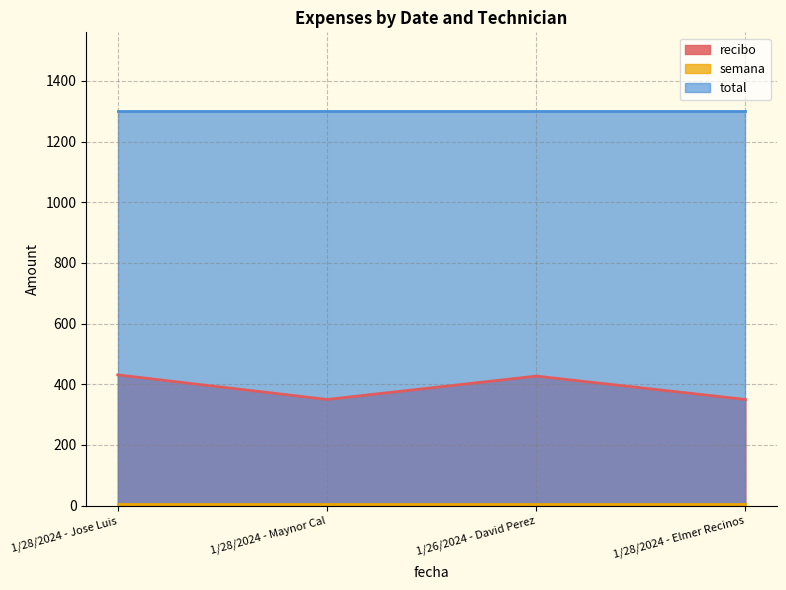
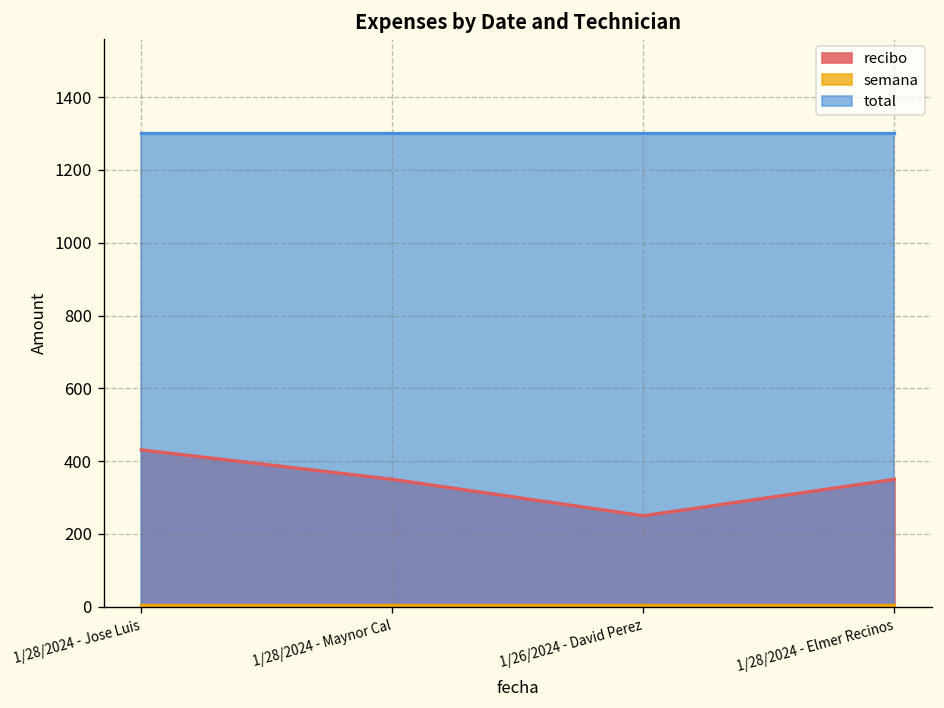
recibo, 1/26/2024 - David Perez: 430 -> 250
